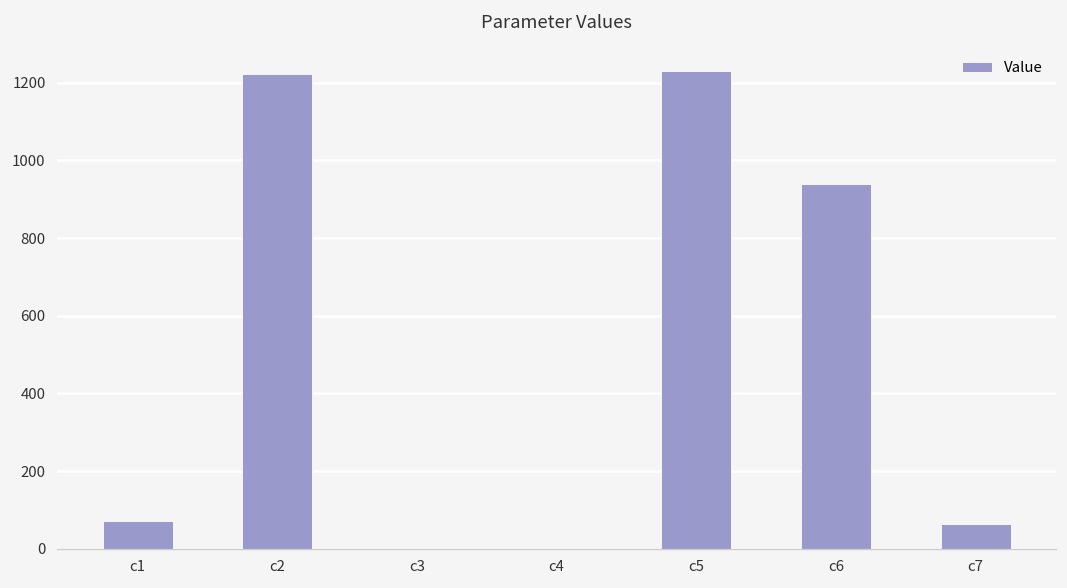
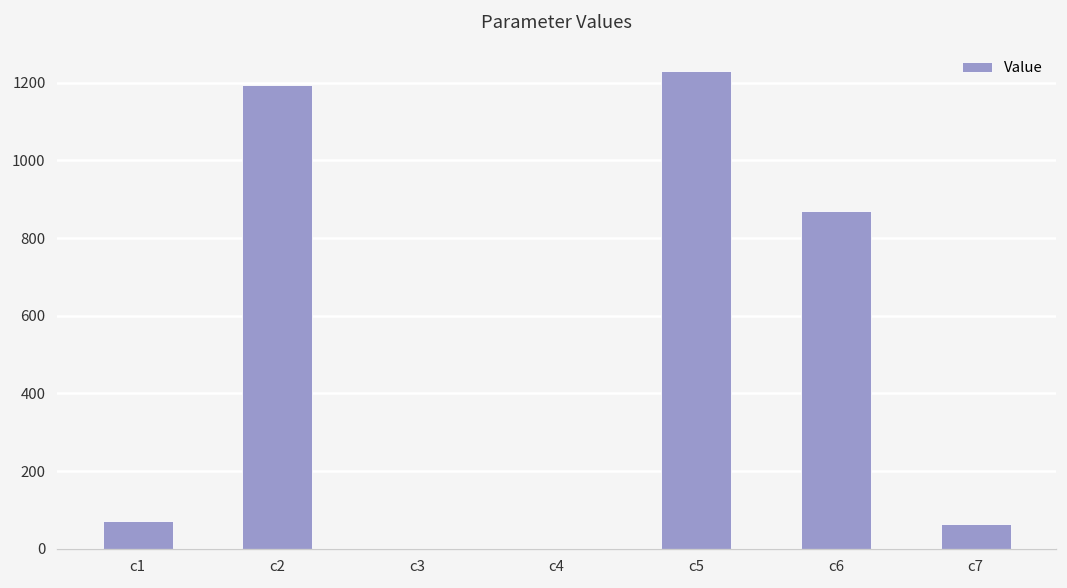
c2: 1220 -> 1190
c6: 940 -> 870
